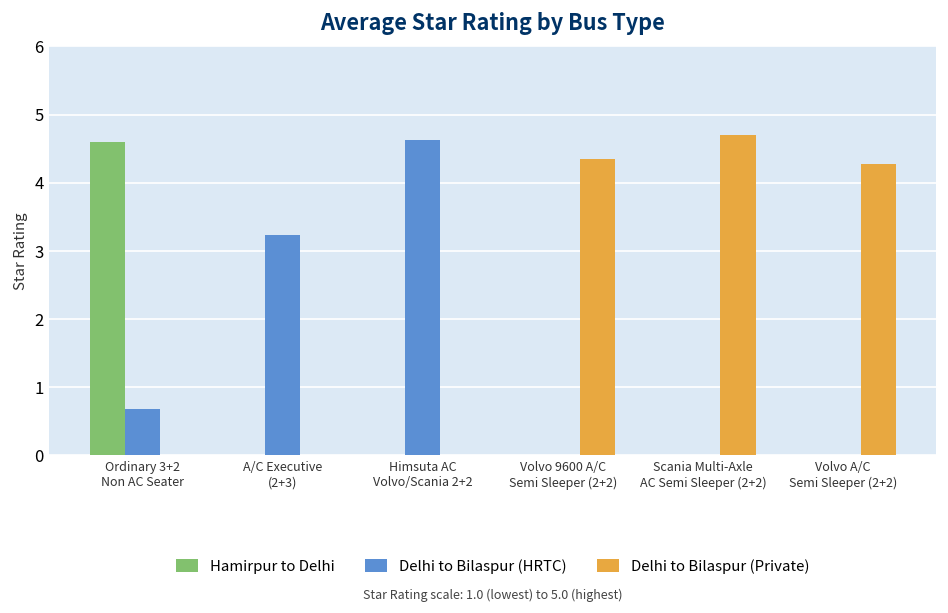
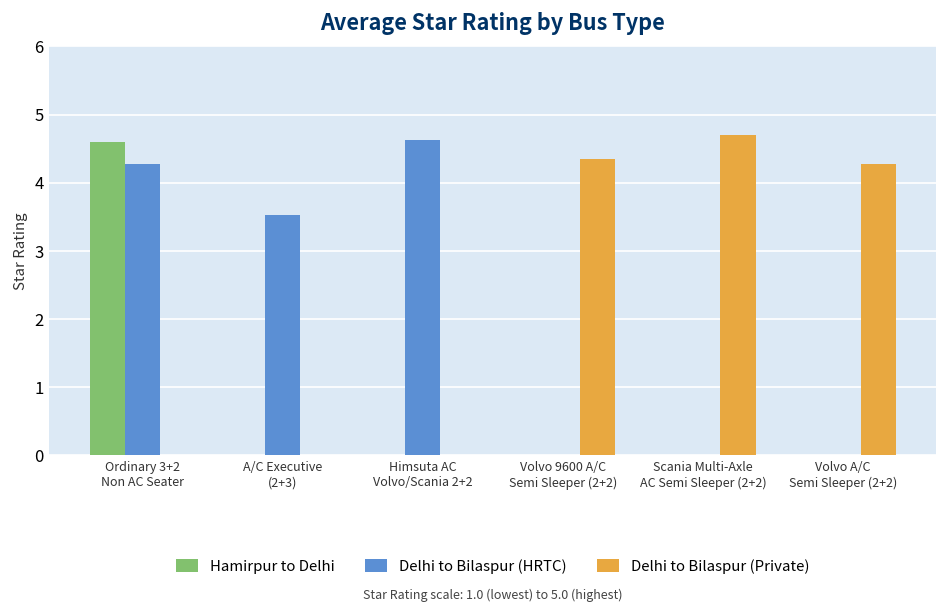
Delhi to Bilaspur (HRTC), Ordinary 3+2 Non AC Seater: 0.7 -> 4.3
Delhi to Bilaspur (HRTC), A/C Executive (2+3): 3.2 -> 3.5
